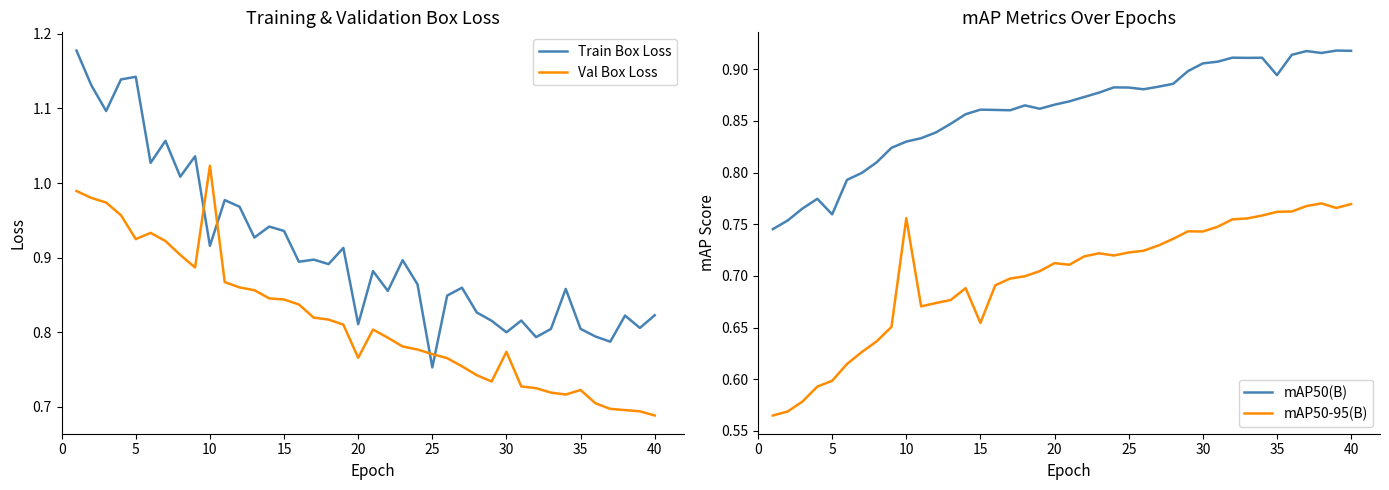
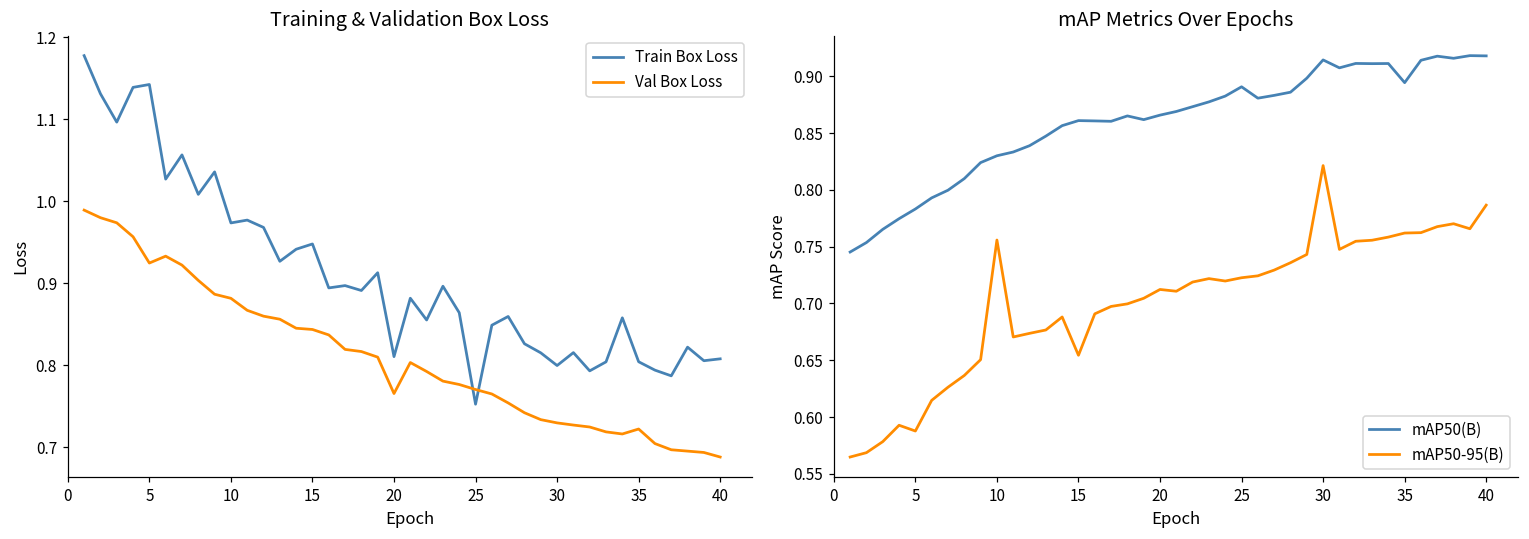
Training & Validation Box Loss, Train Box Loss, 10: 0.92 -> 0.97
Training & Validation Box Loss, Val Box Loss, 10: 1.02 -> 0.88
Training & Validation Box Loss, Train Box Loss, 15: 0.94 -> 0.95
Training & Validation Box Loss, Val Box Loss, 30: 0.77 -> 0.73
Training & Validation Box Loss, Train Box Loss, 40: 0.82 -> 0.81
mAP Metrics Over Epochs, mAP50(B), 5: 0.760 -> 0.783
mAP Metrics Over Epochs, mAP50-95(B), 5: 0.598 -> 0.588
mAP Metrics Over Epochs, mAP50(B), 25: 0.882 -> 0.891
mAP Metrics Over Epochs, mAP50(B), 30: 0.906 -> 0.914
mAP Metrics Over Epochs, mAP50-95(B), 30: 0.743 -> 0.821
mAP Metrics Over Epochs, mAP50-95(B), 40: 0.770 -> 0.787
